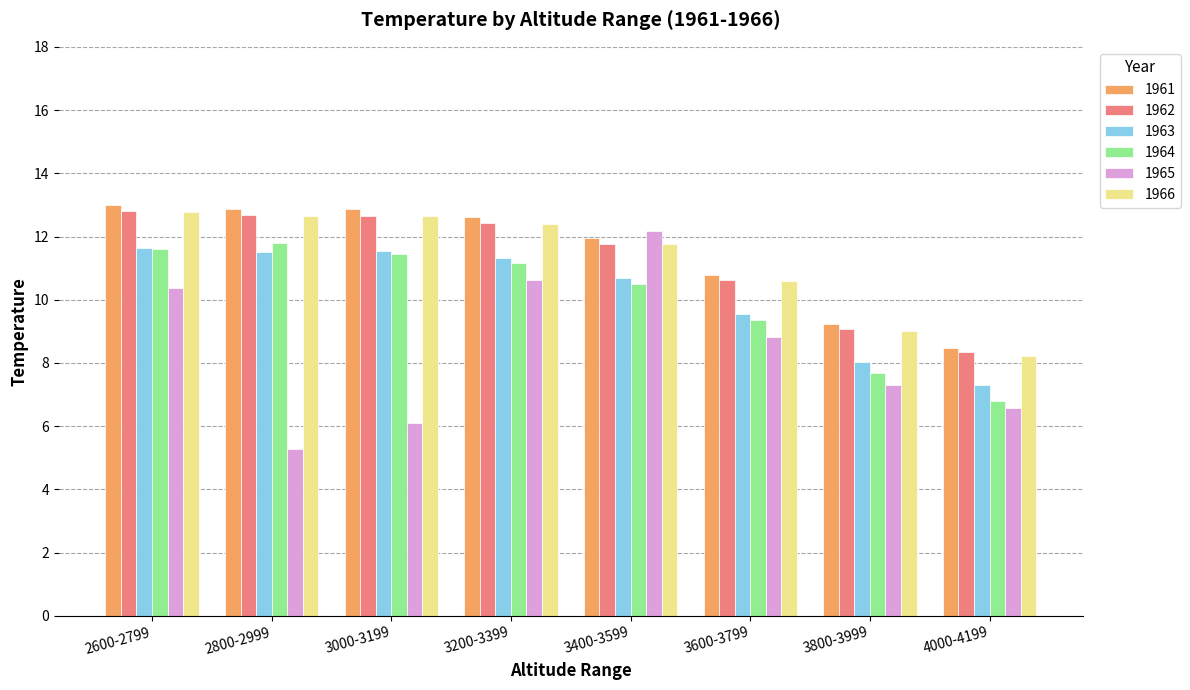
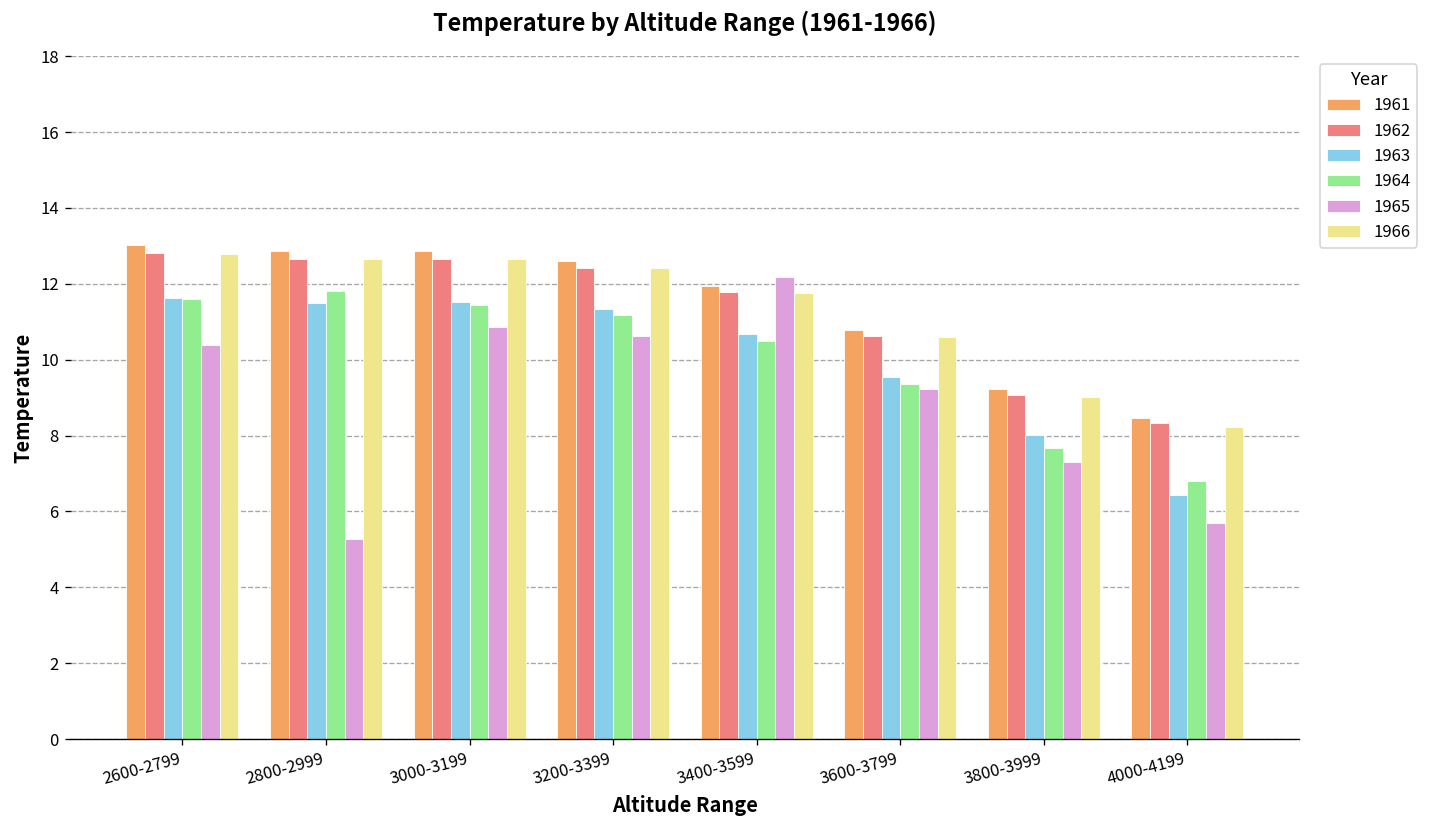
1965, 3000-3199: 6.1 -> 10.9
1965, 3600-3799: 8.8 -> 9.2
1963, 4000-4199: 7.3 -> 6.4
1965, 4000-4199: 6.6 -> 5.7
